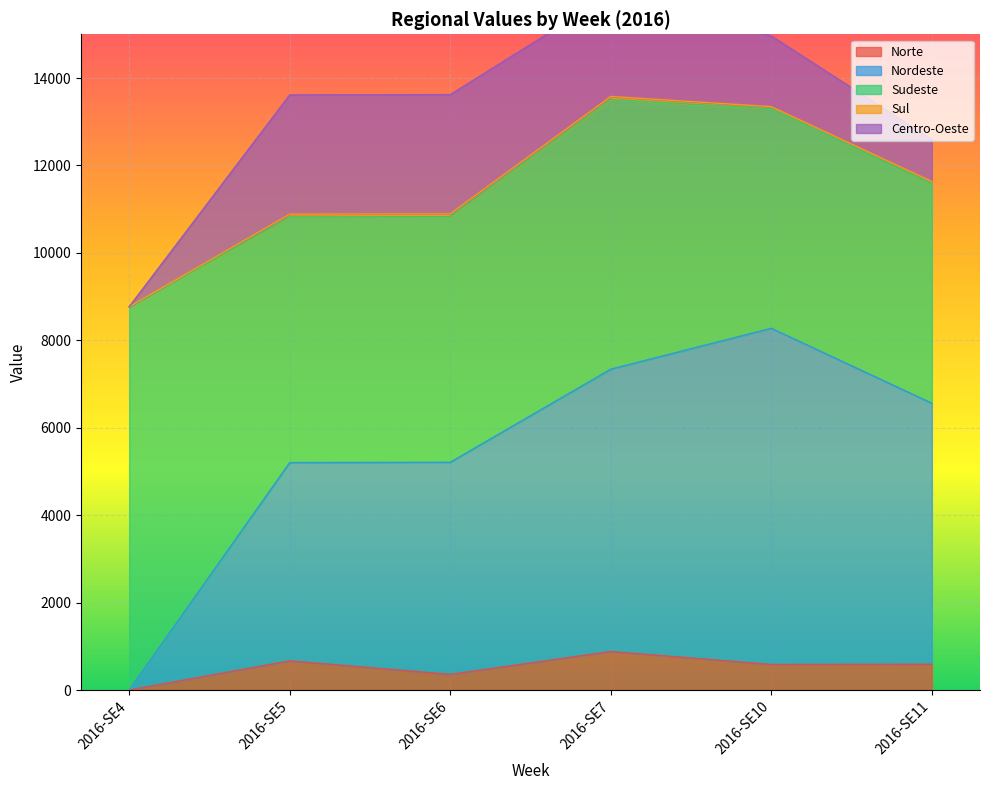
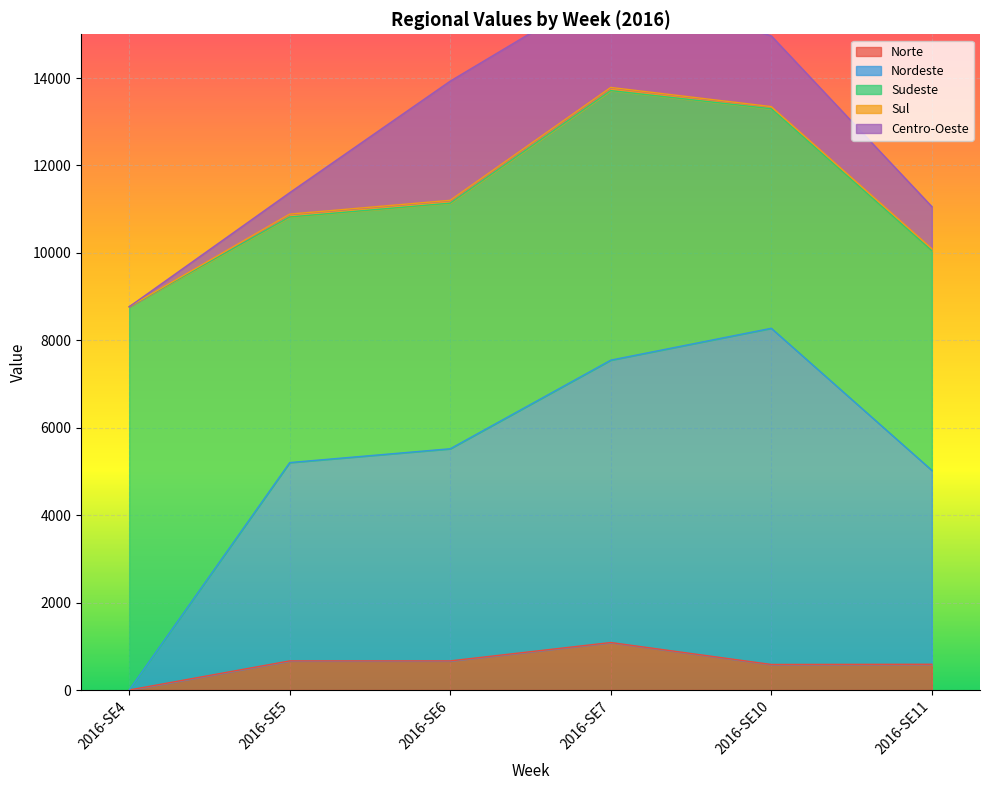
Centro-Oeste, 2016-SE5: 2700 -> 500
Norte, 2016-SE6: 400 -> 700
Norte, 2016-SE7: 900 -> 1100
Nordeste, 2016-SE11: 6000 -> 4400
